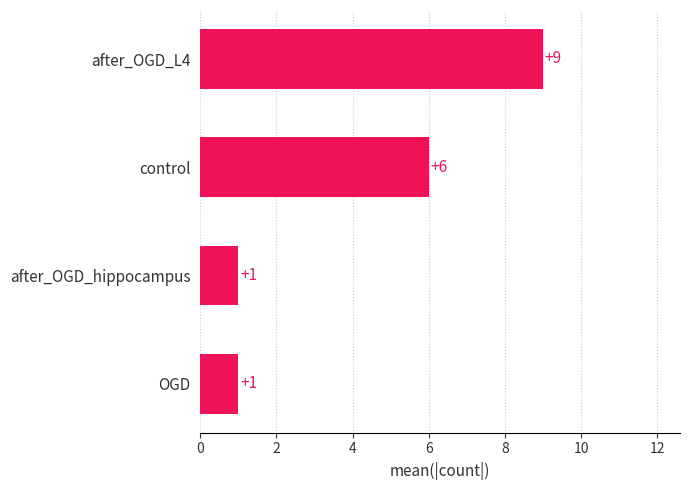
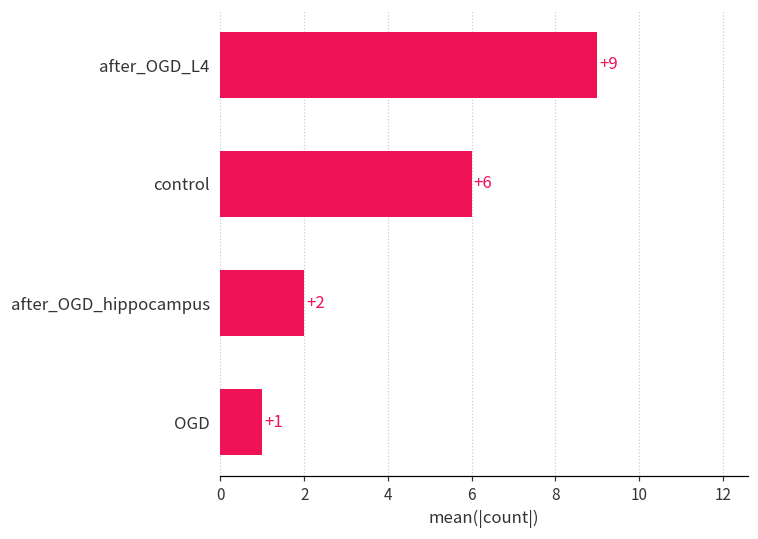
after_OGD_hippocampus: +1 -> +2
